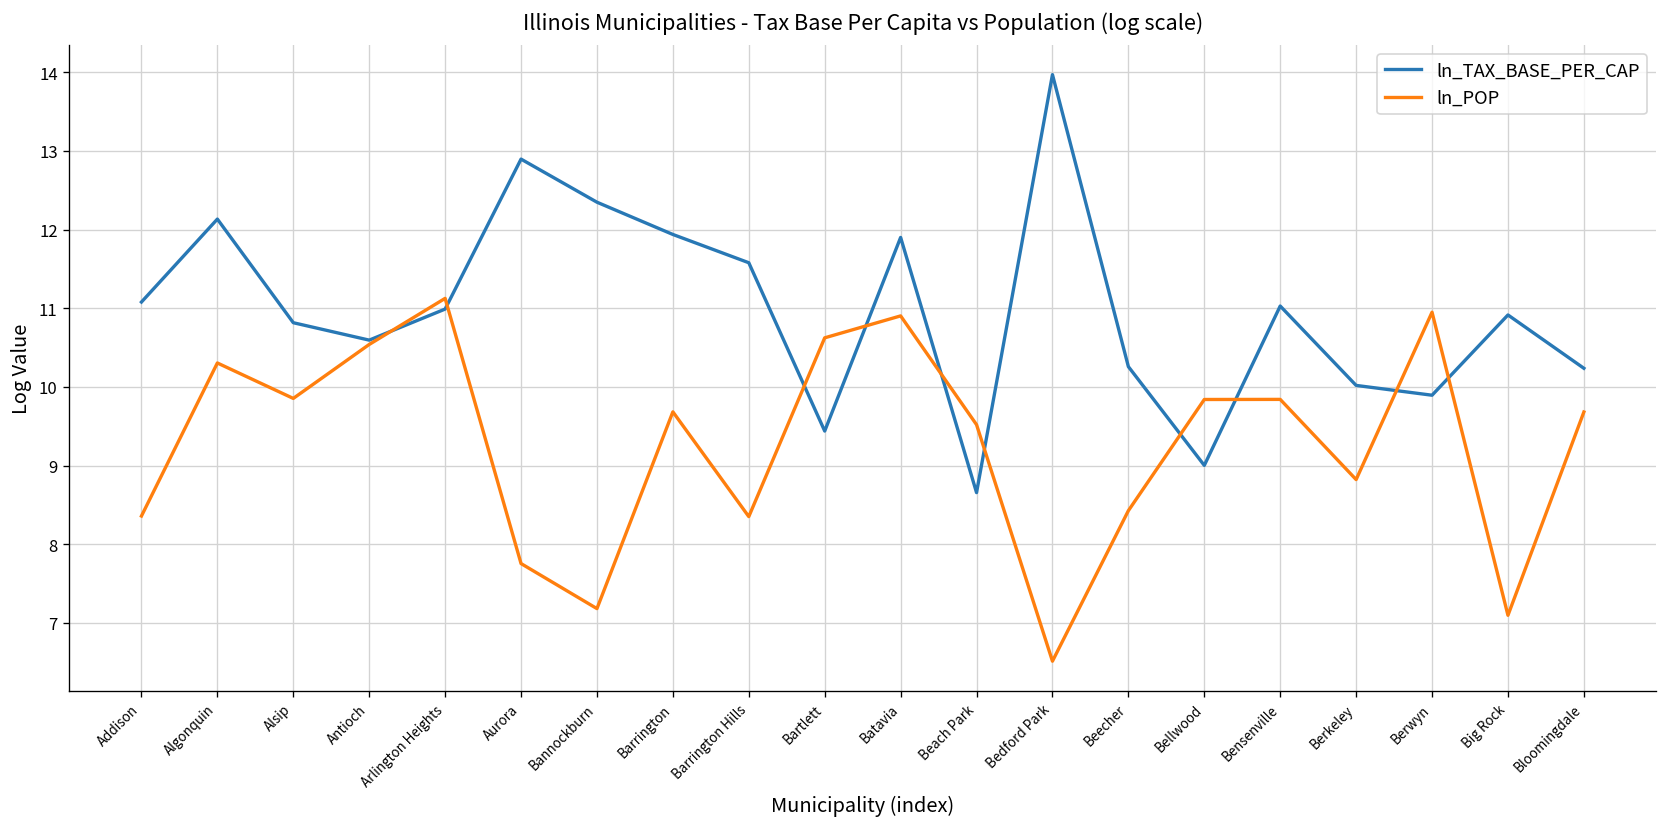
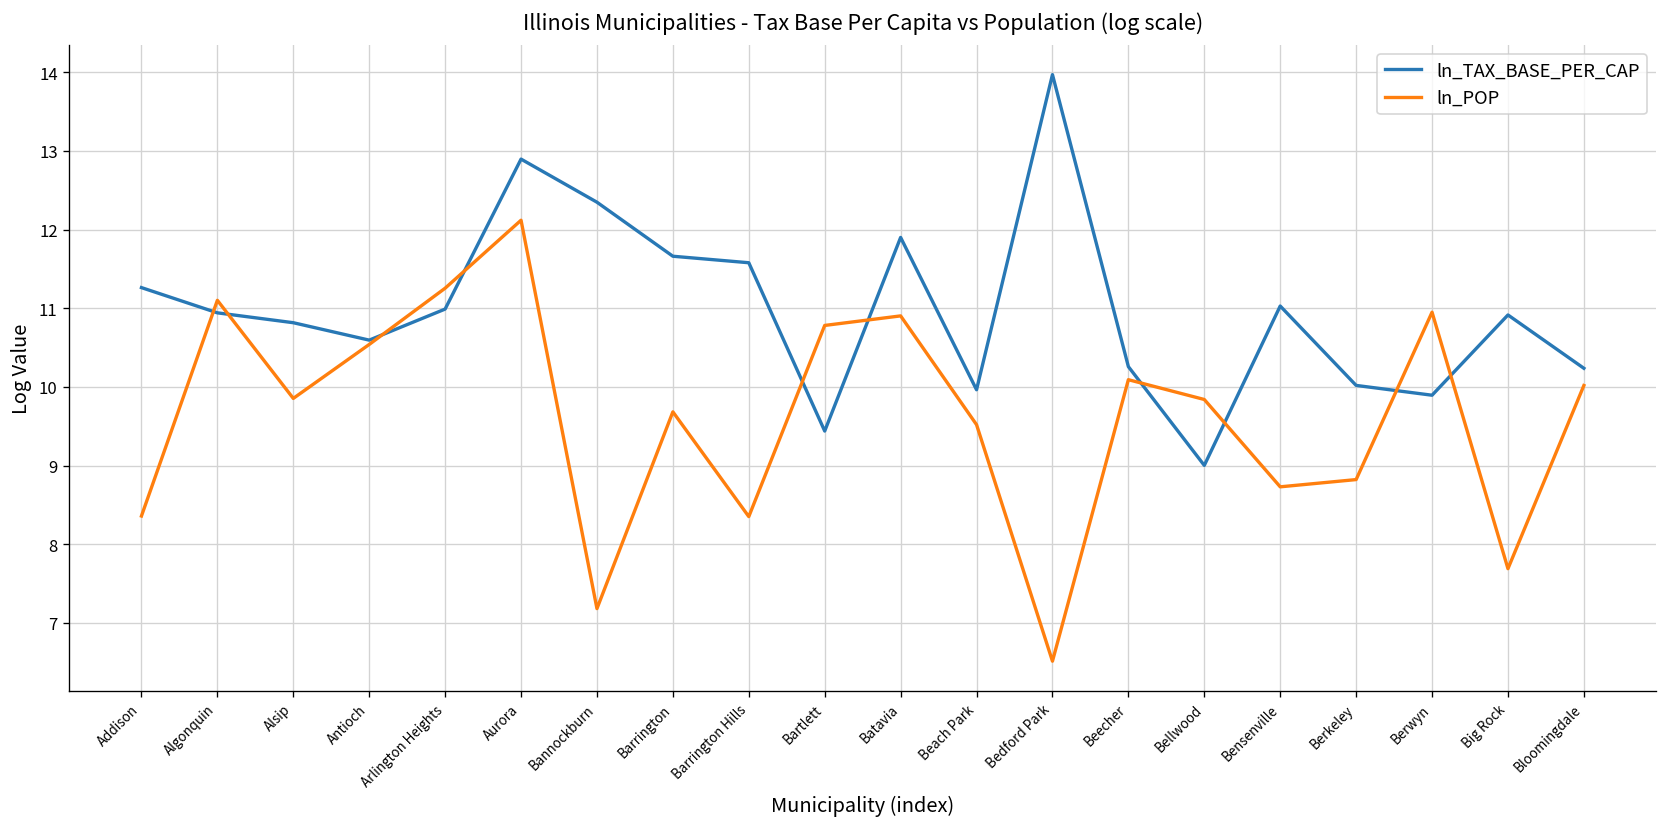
ln_TAX_BASE_PER_CAP, Addison: 11.1 -> 11.3
ln_TAX_BASE_PER_CAP, Algonquin: 12.1 -> 10.9
ln_POP, Algonquin: 10.3 -> 11.1
ln_POP, Arlington Heights: 11.1 -> 11.3
ln_POP, Aurora: 7.8 -> 12.1
ln_TAX_BASE_PER_CAP, Barrington: 11.9 -> 11.7
ln_POP, Bartlett: 10.6 -> 10.8
ln_TAX_BASE_PER_CAP, Beach Park: 8.7 -> 10.0
ln_POP, Beecher: 8.4 -> 10.1
ln_POP, Bensenville: 9.8 -> 8.7
ln_POP, Big Rock: 7.1 -> 7.7
ln_POP, Bloomingdale: 9.7 -> 10.0
